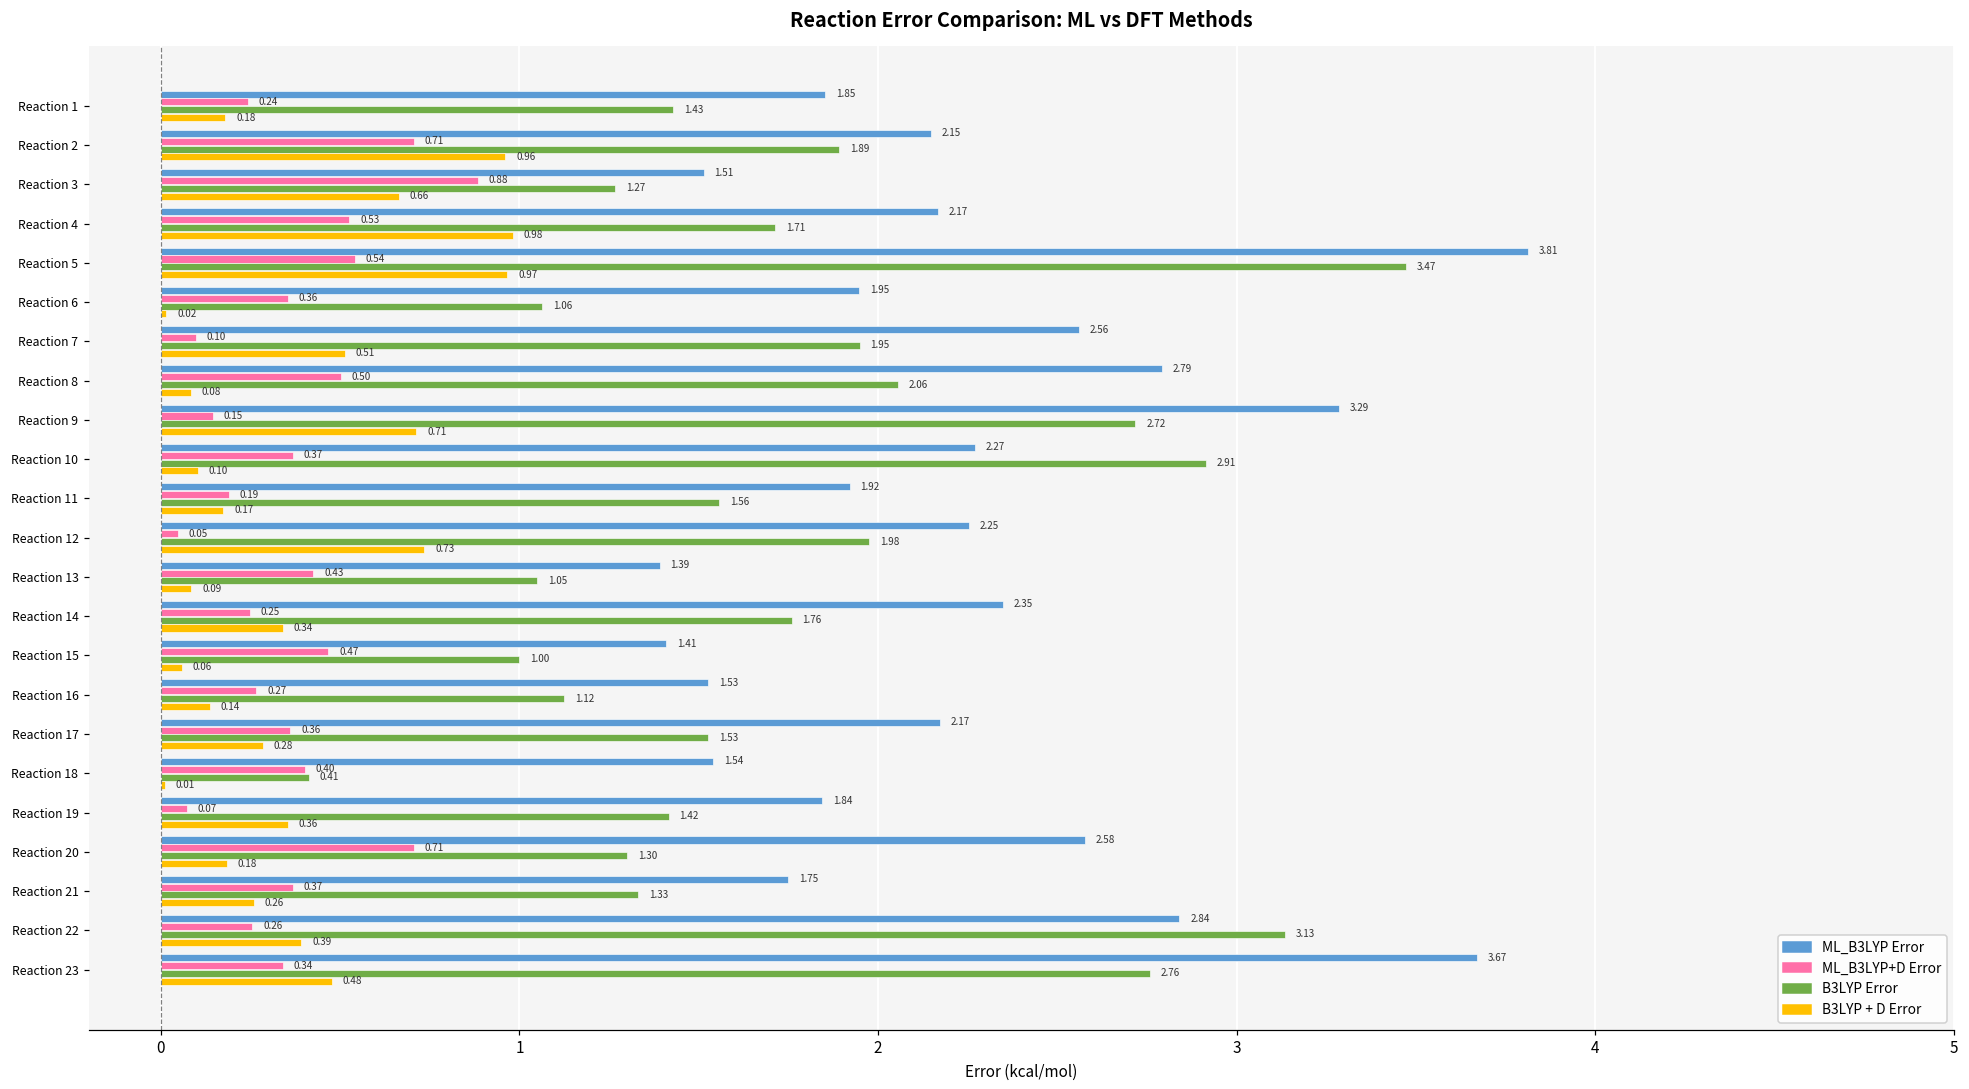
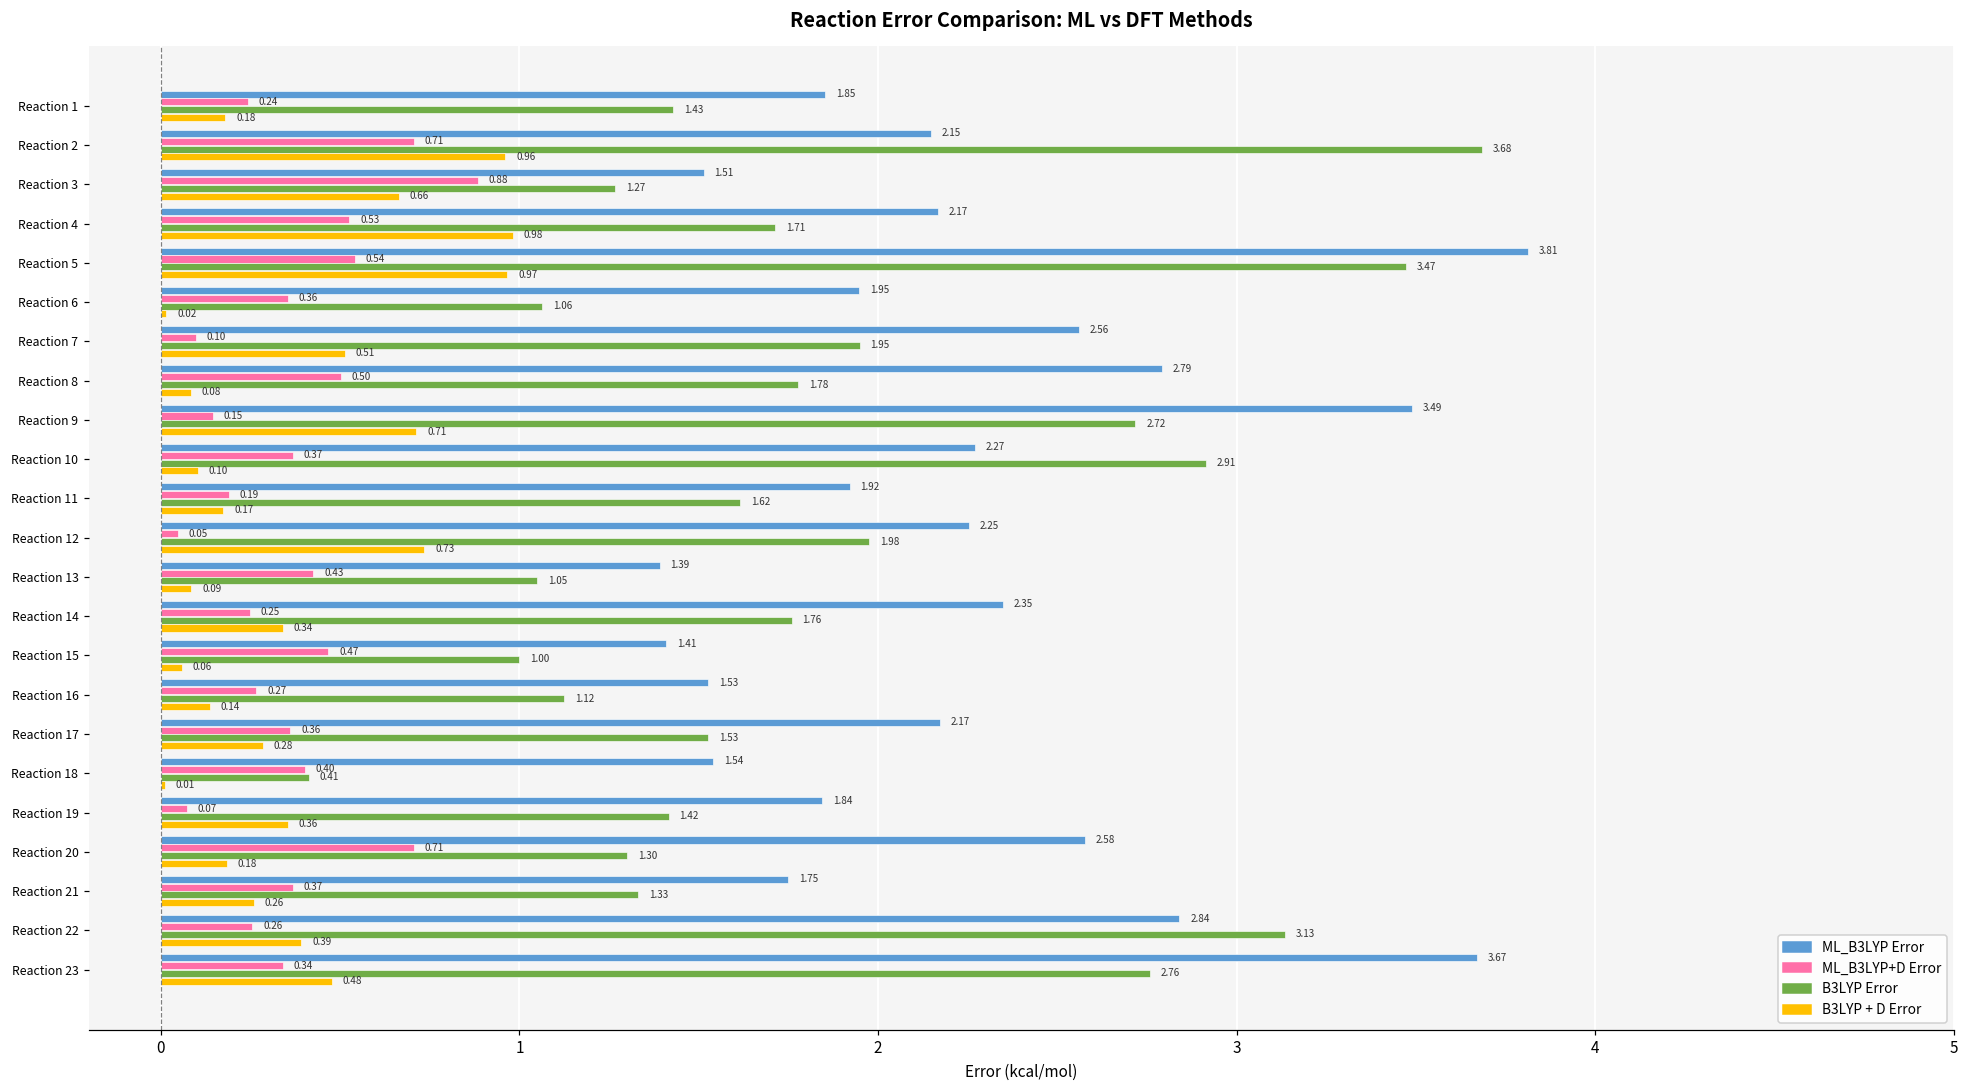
B3LYP Error, Reaction 2: 1.89 -> 3.68
B3LYP Error, Reaction 8: 2.06 -> 1.78
ML_B3LYP Error, Reaction 9: 3.29 -> 3.49
B3LYP Error, Reaction 11: 1.56 -> 1.62
